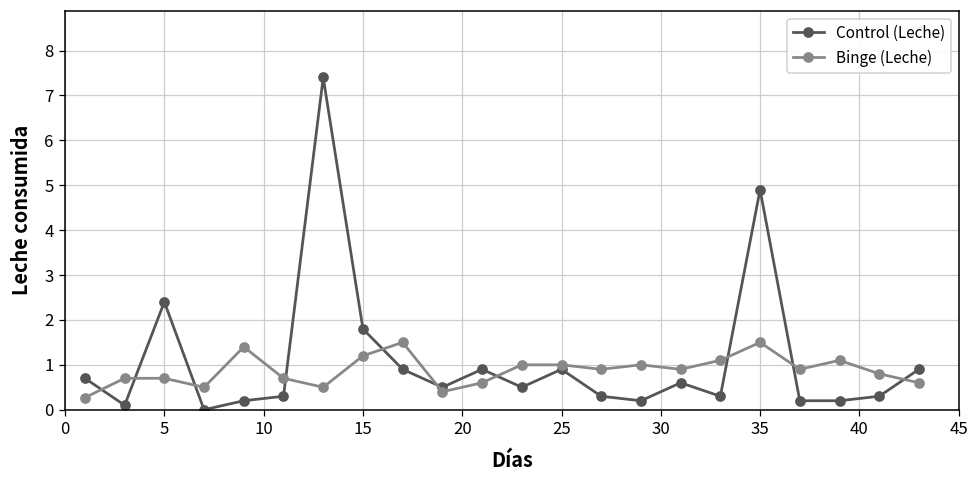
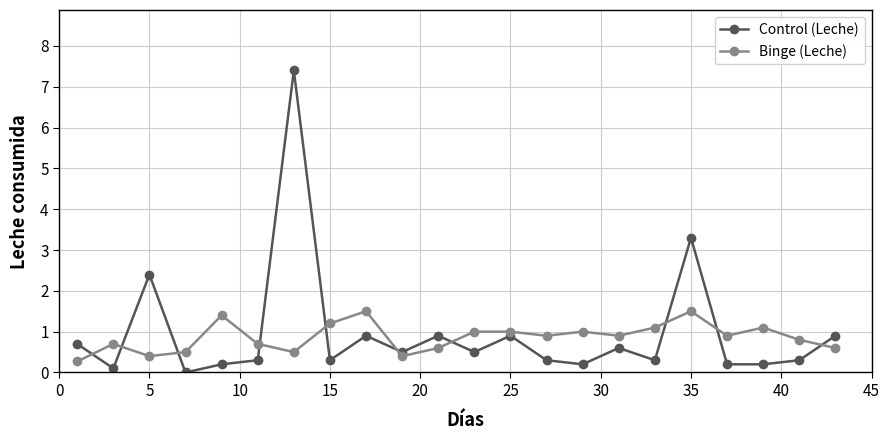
Binge (Leche), 5: 0.7 -> 0.4
Control (Leche), 15: 1.8 -> 0.3
Control (Leche), 35: 4.9 -> 3.3
